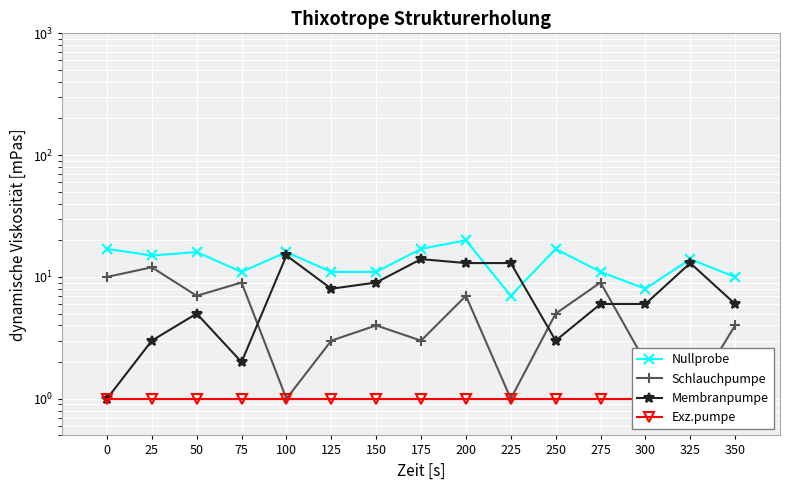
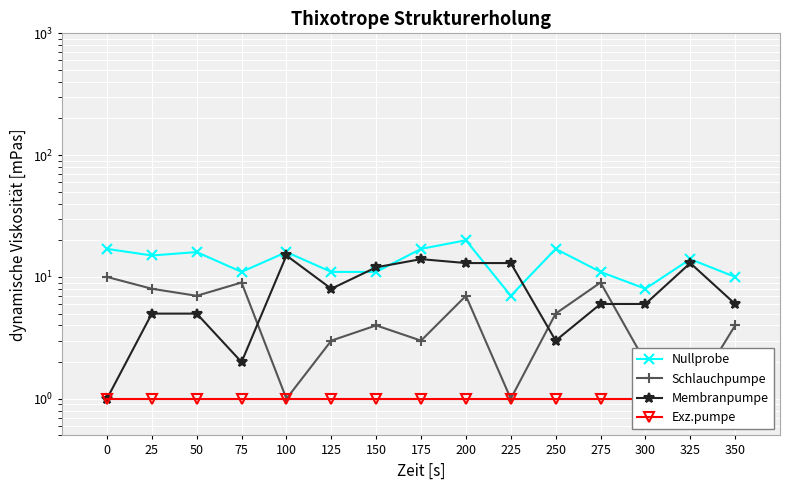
Schlauchpumpe, 25: 12 -> 8
Membranpumpe, 25: 3 -> 5
Membranpumpe, 150: 9 -> 12
